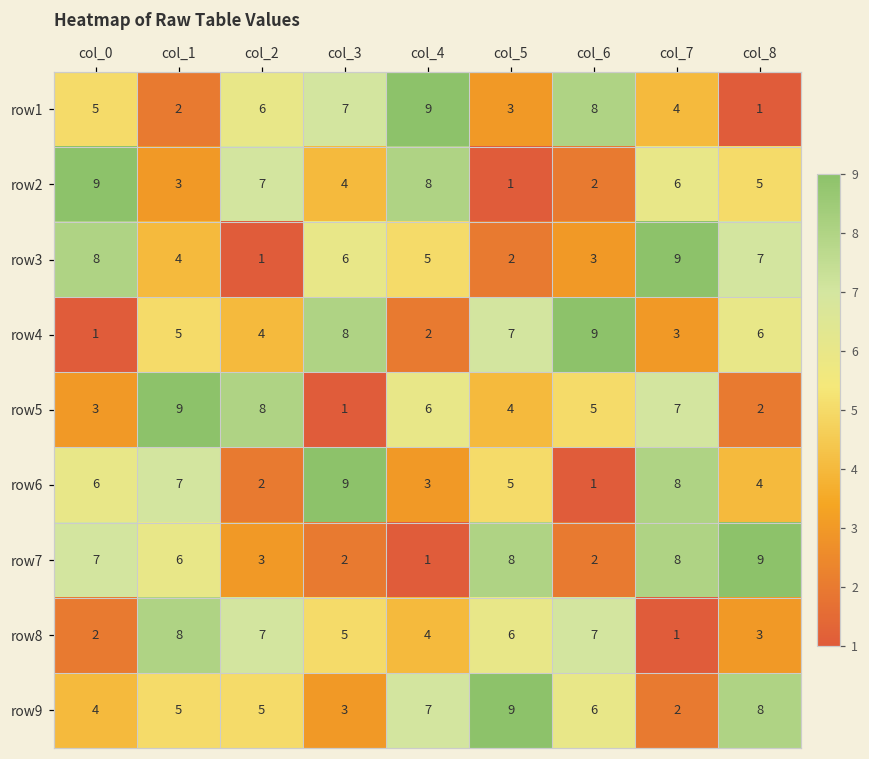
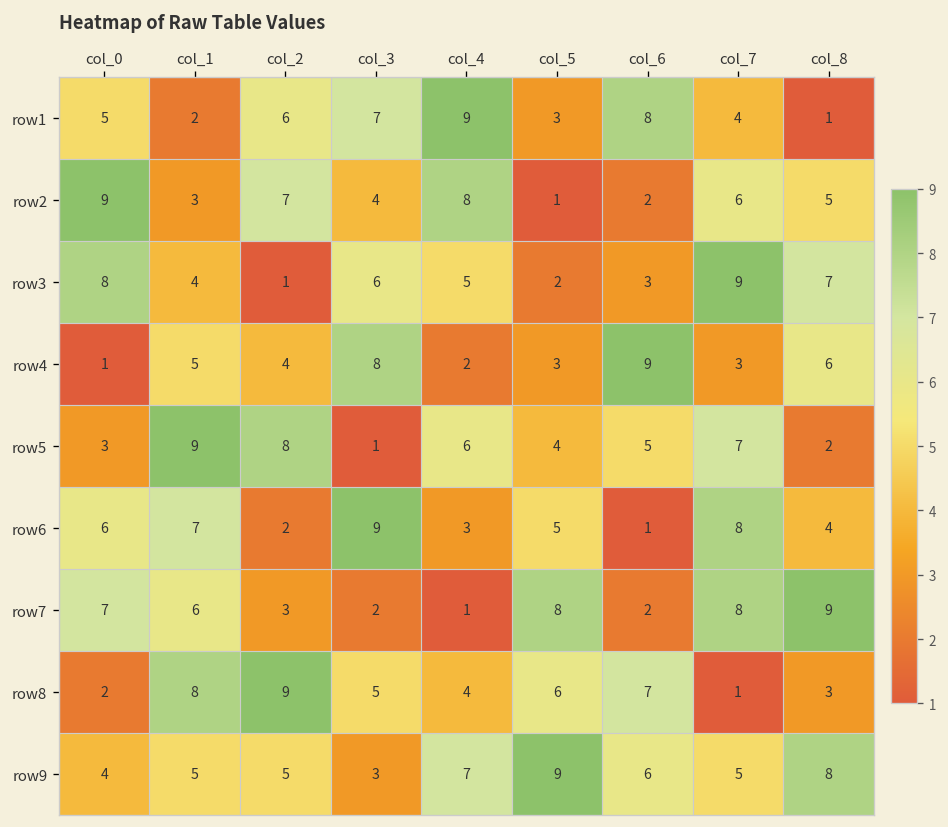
row4, col_5: 7 -> 3
row8, col_2: 7 -> 9
row9, col_7: 2 -> 5
